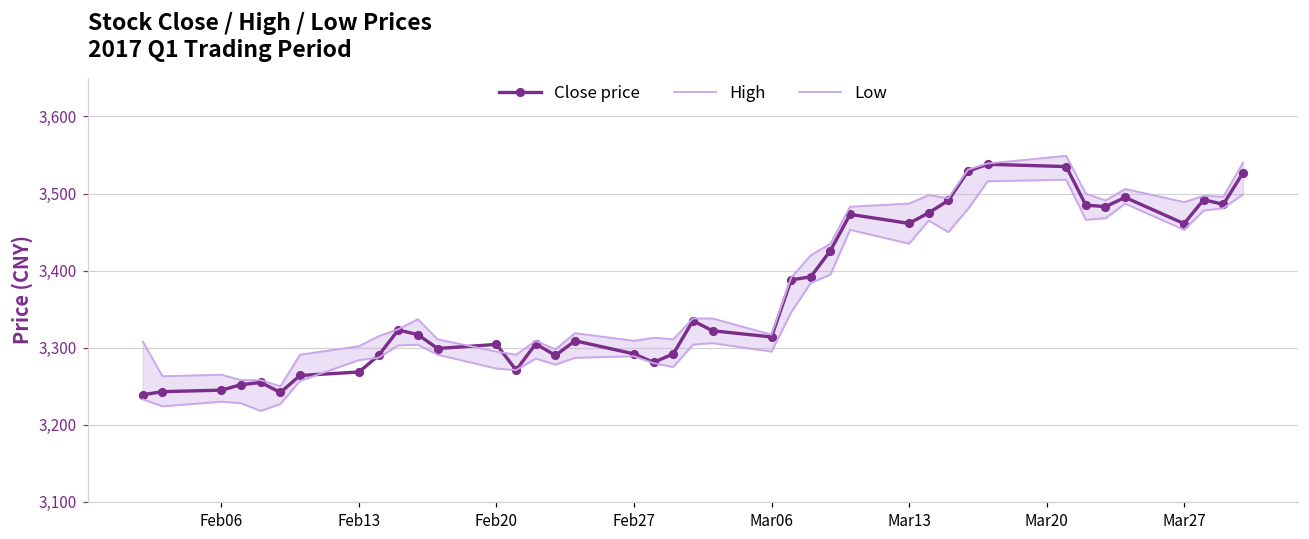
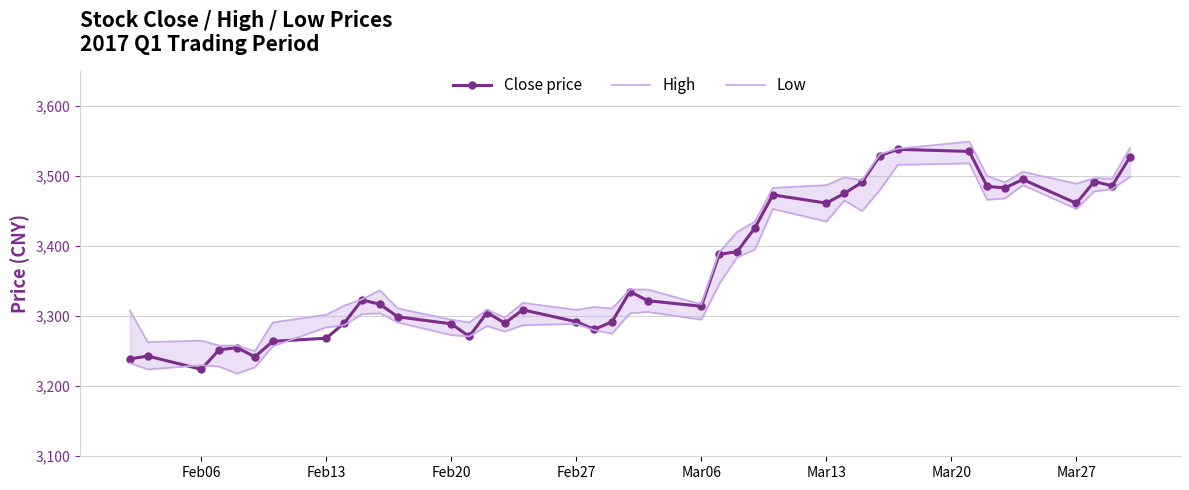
Close price, Feb06: 3,250 -> 3,220
Close price, Feb20: 3,300 -> 3,290
